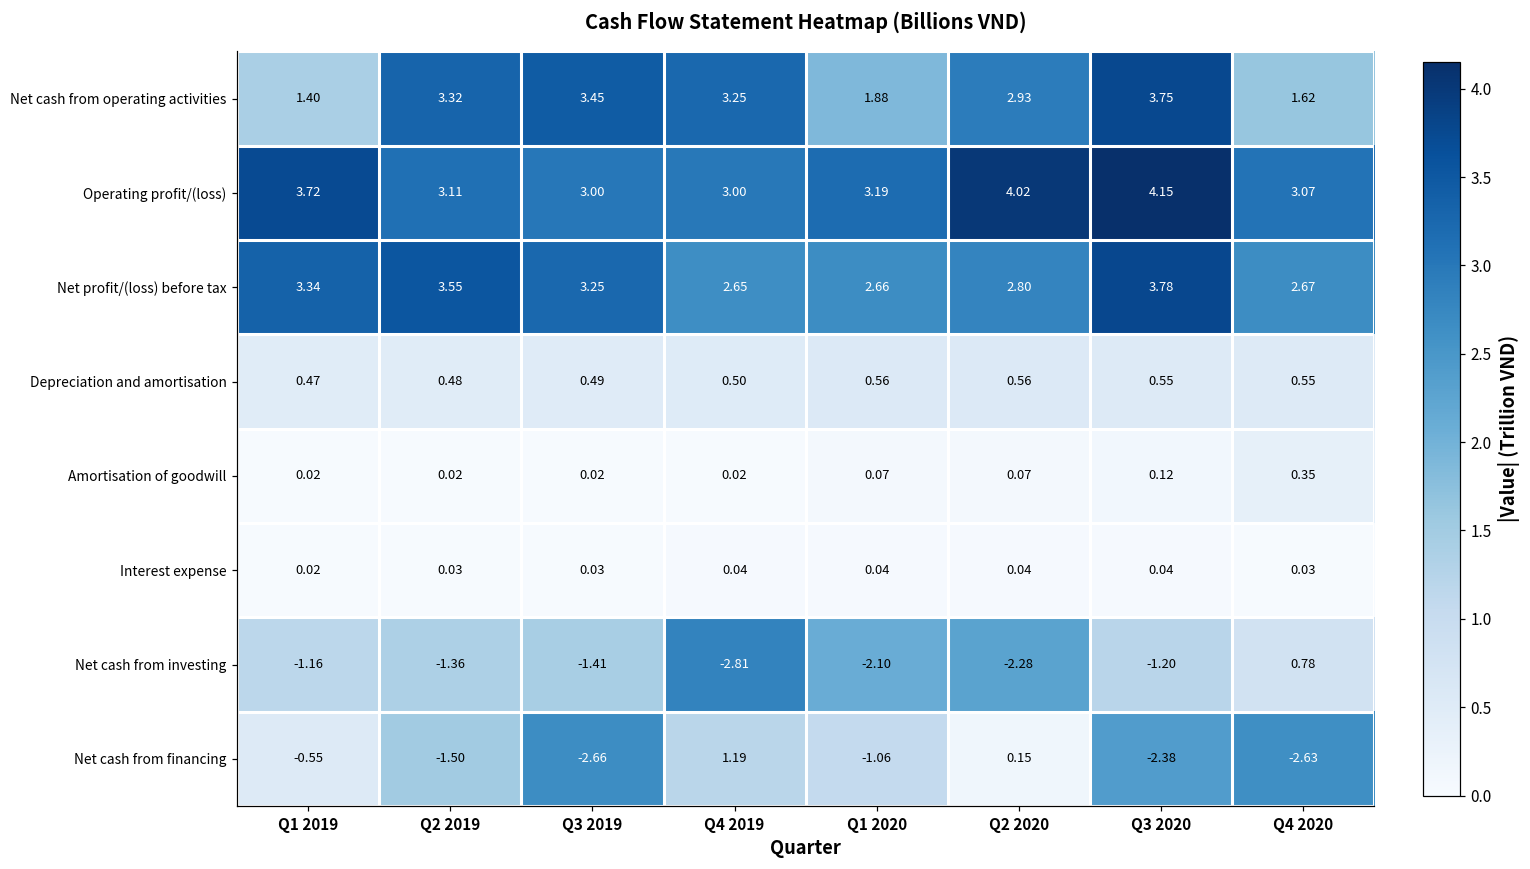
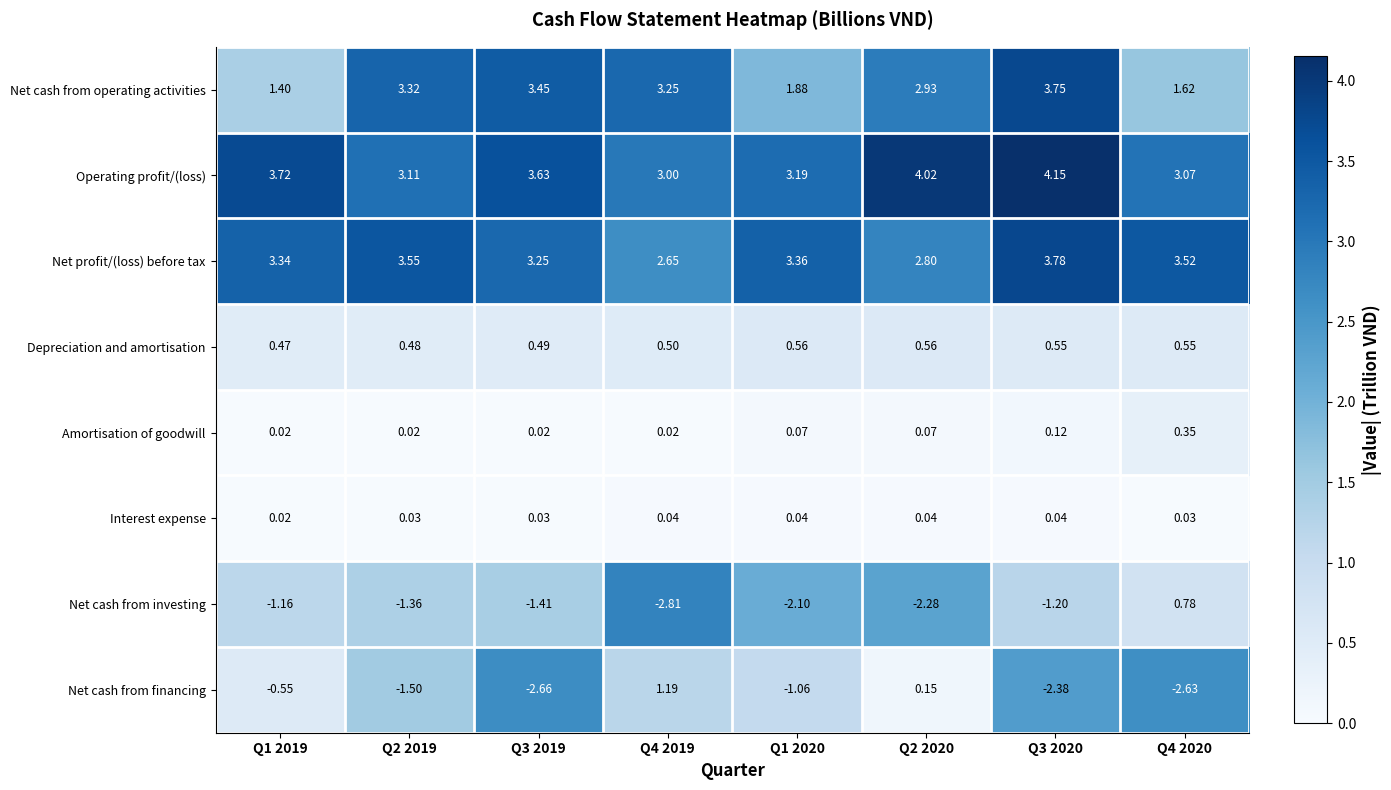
Operating profit/(loss), Q3 2019: 3.00 -> 3.63
Net profit/(loss) before tax, Q1 2020: 2.66 -> 3.36
Net profit/(loss) before tax, Q4 2020: 2.67 -> 3.52
